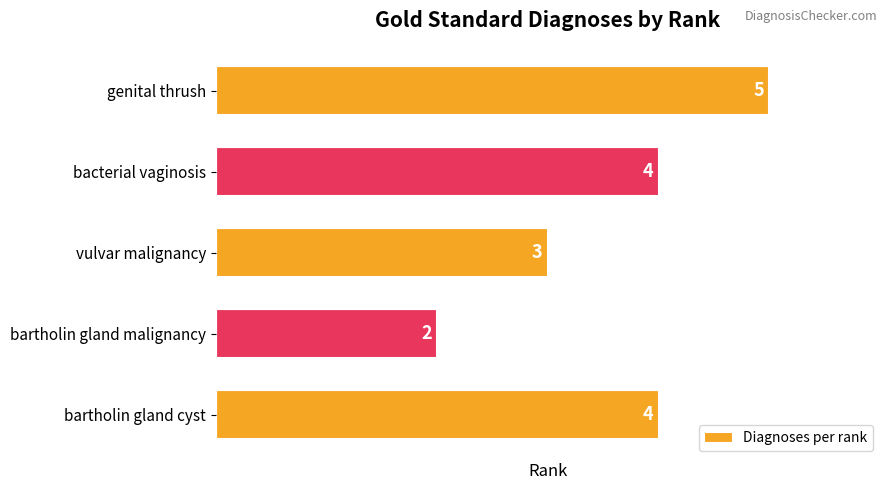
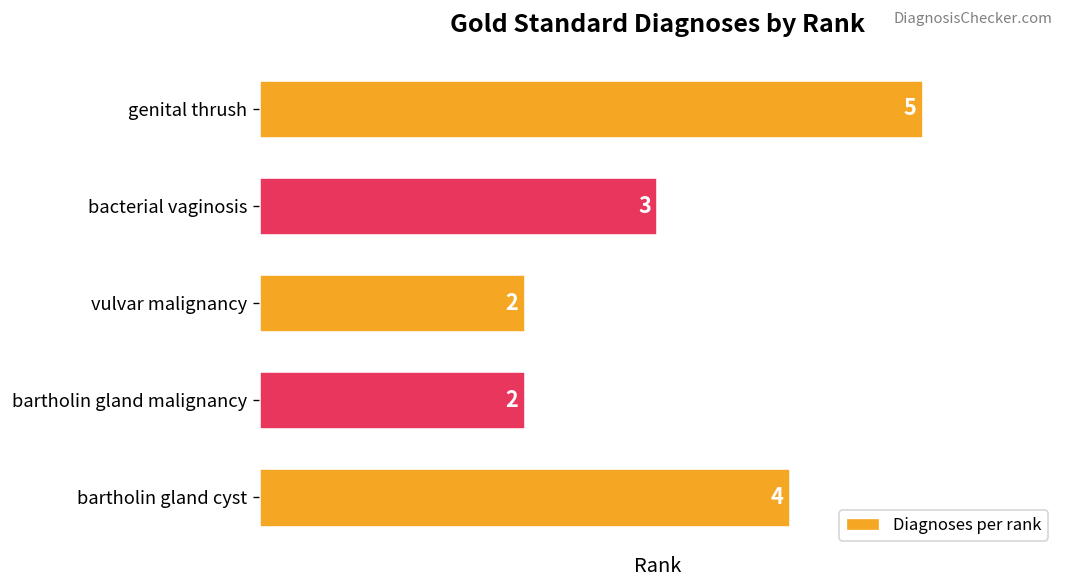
bacterial vaginosis: 4 -> 3
vulvar malignancy: 3 -> 2
